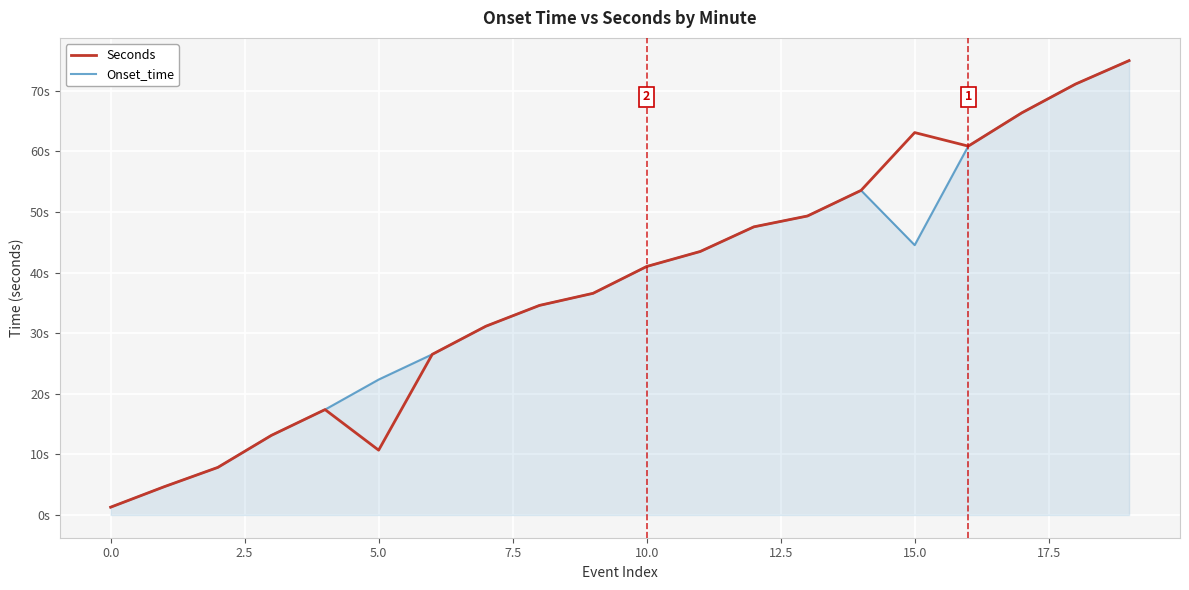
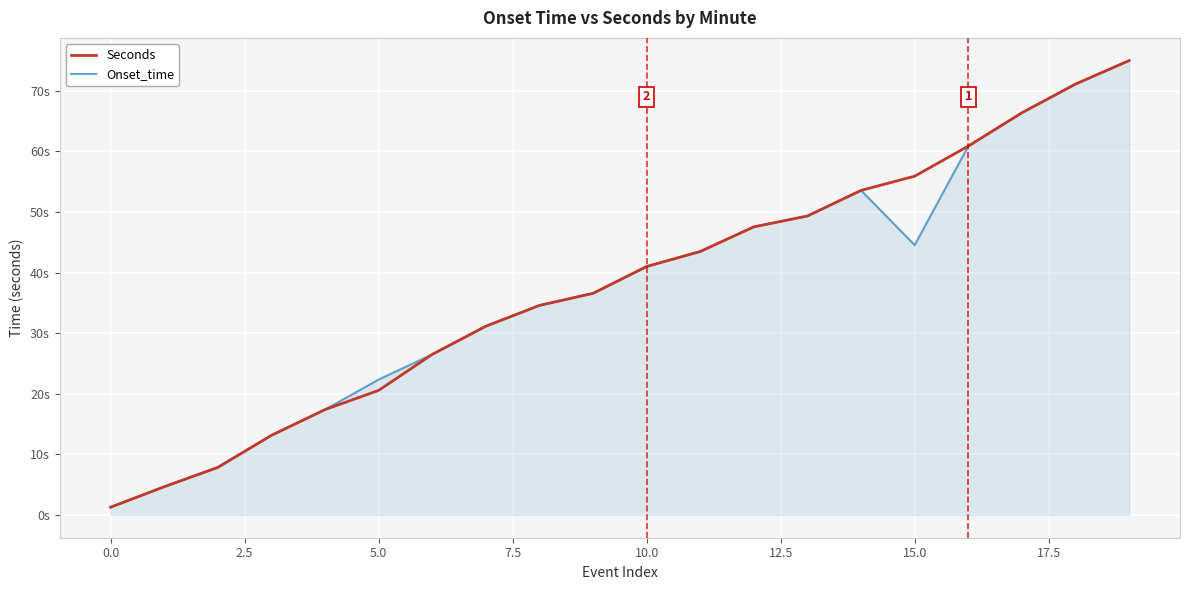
Seconds, 5.0: 11s -> 21s
Seconds, 15.0: 63s -> 56s
